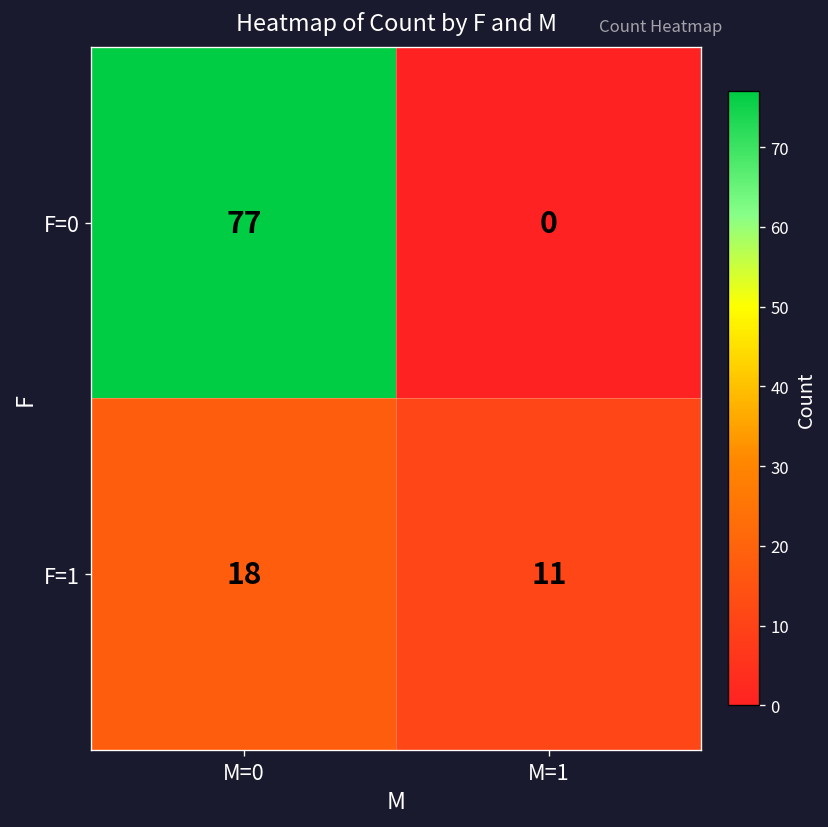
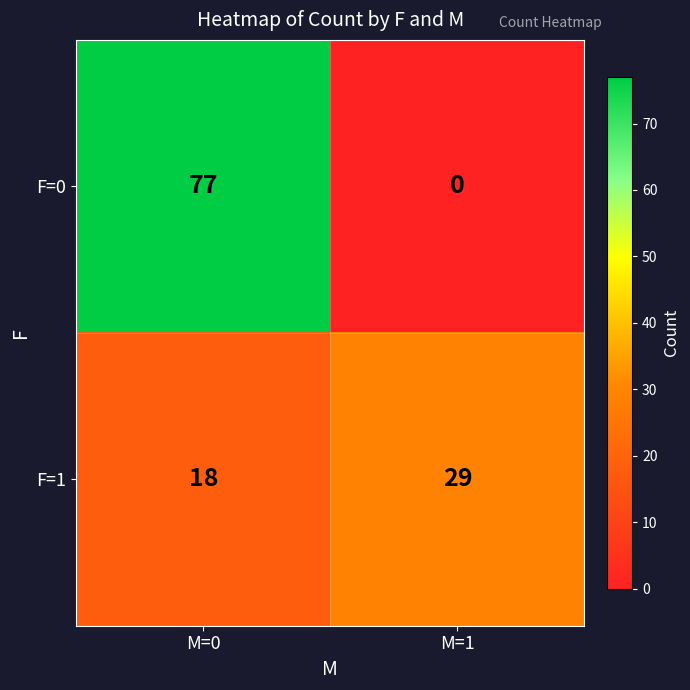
F=1, M=1: 11 -> 29
